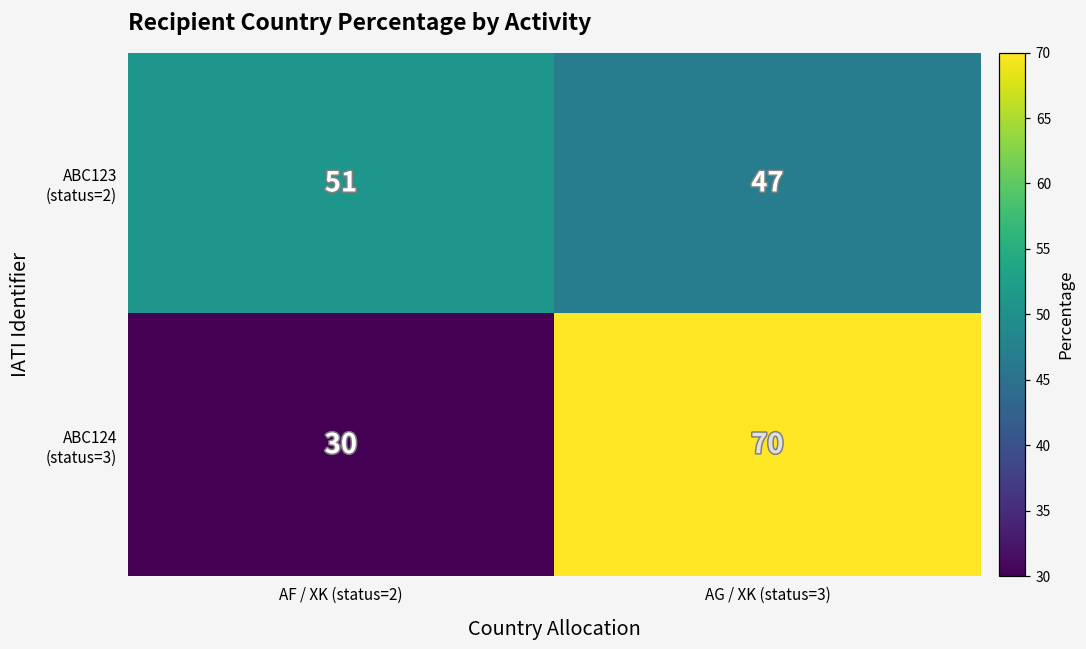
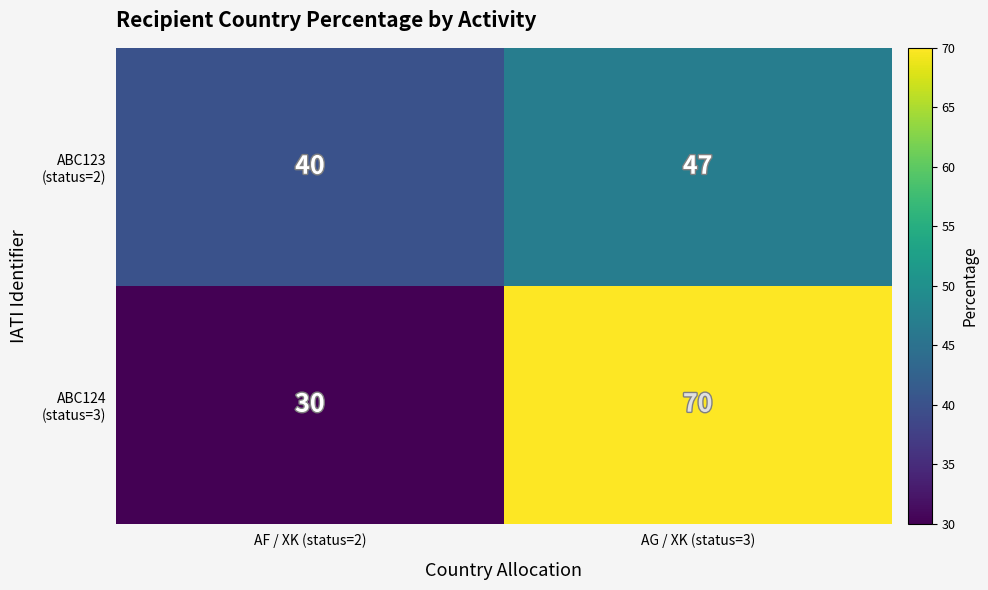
ABC123 (status=2), AF / XK (status=2): 51 -> 40
